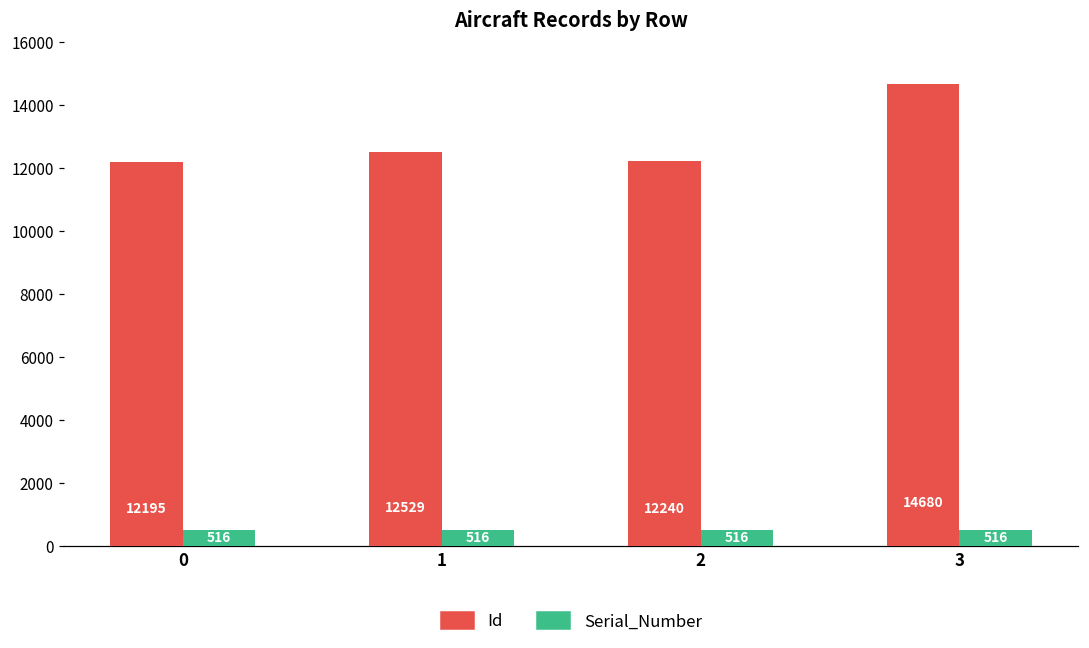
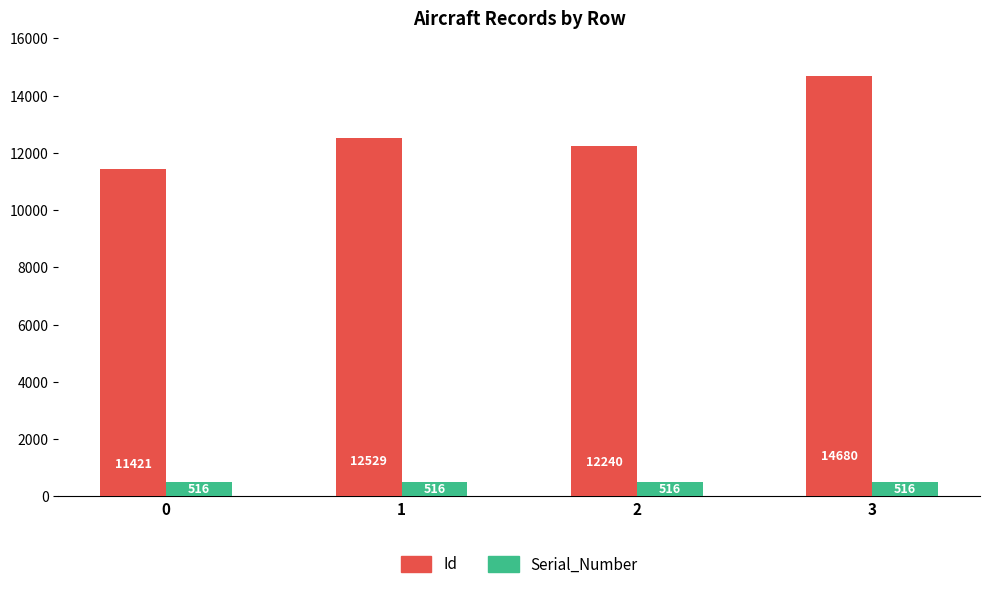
Id, 0: 12195 -> 11421
